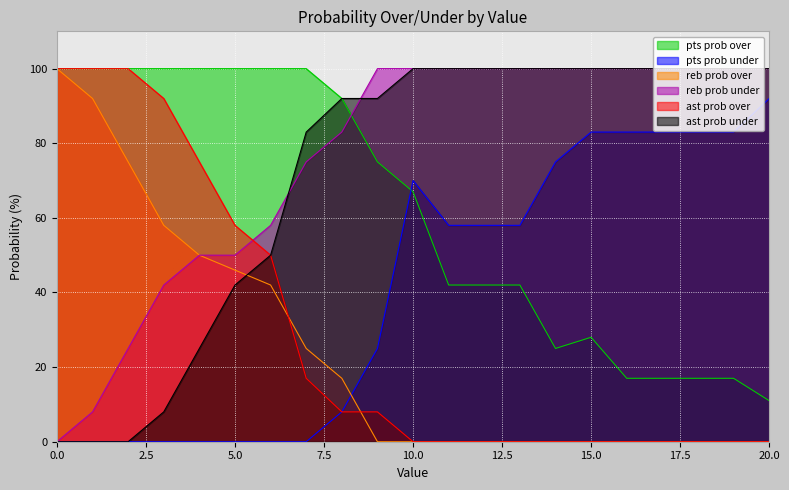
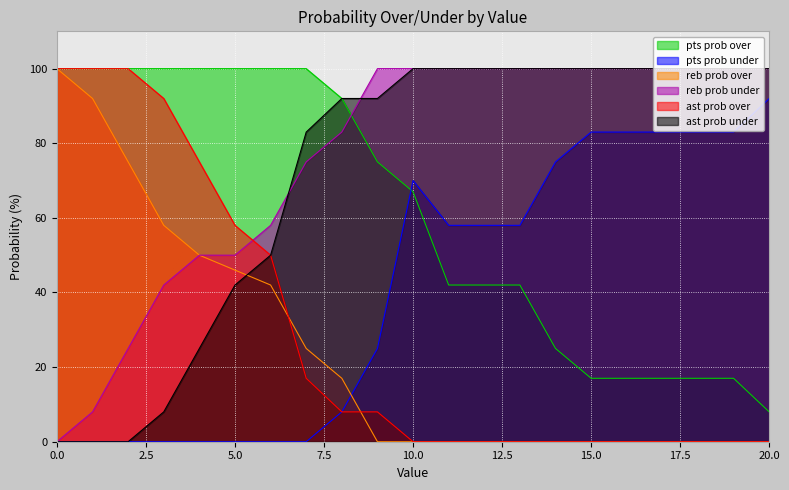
pts prob over, 15.0: 28 -> 17
pts prob over, 20.0: 11 -> 8
